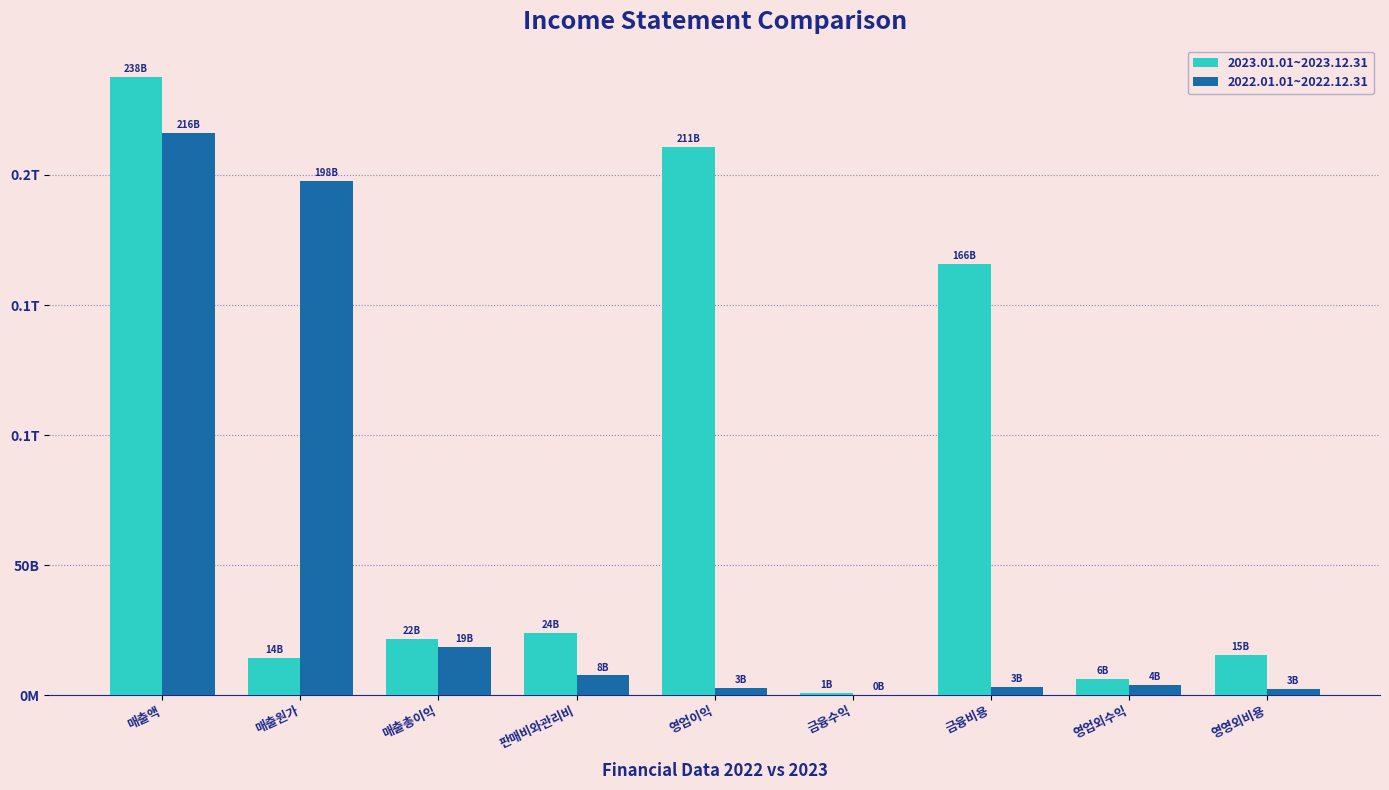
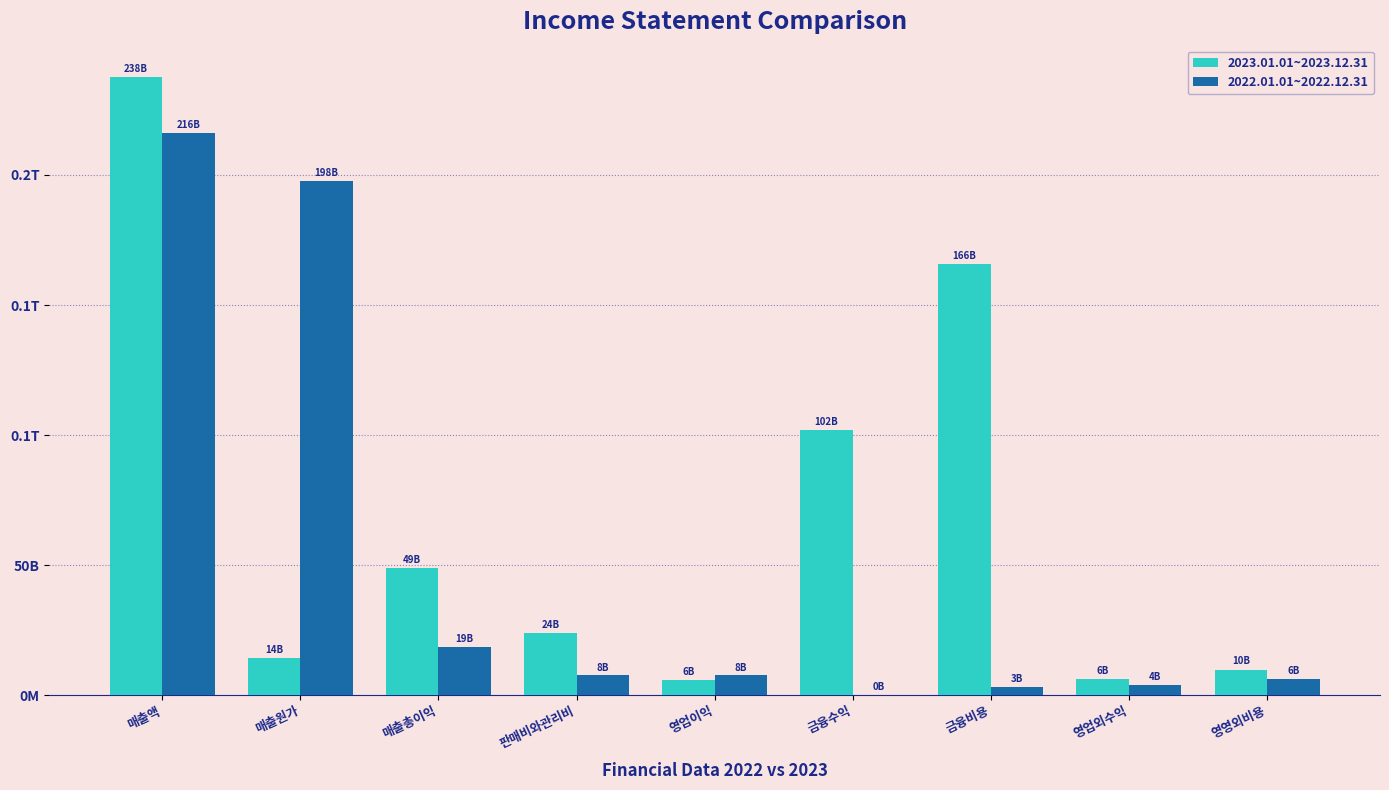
2023.01.01~2023.12.31, 매출총이익: 22B -> 49B
2023.01.01~2023.12.31, 영업이익: 211B -> 6B
2022.01.01~2022.12.31, 영업이익: 3B -> 8B
2023.01.01~2023.12.31, 금융수익: 1B -> 102B
2023.01.01~2023.12.31, 영영외비용: 15B -> 10B
2022.01.01~2022.12.31, 영영외비용: 3B -> 6B
